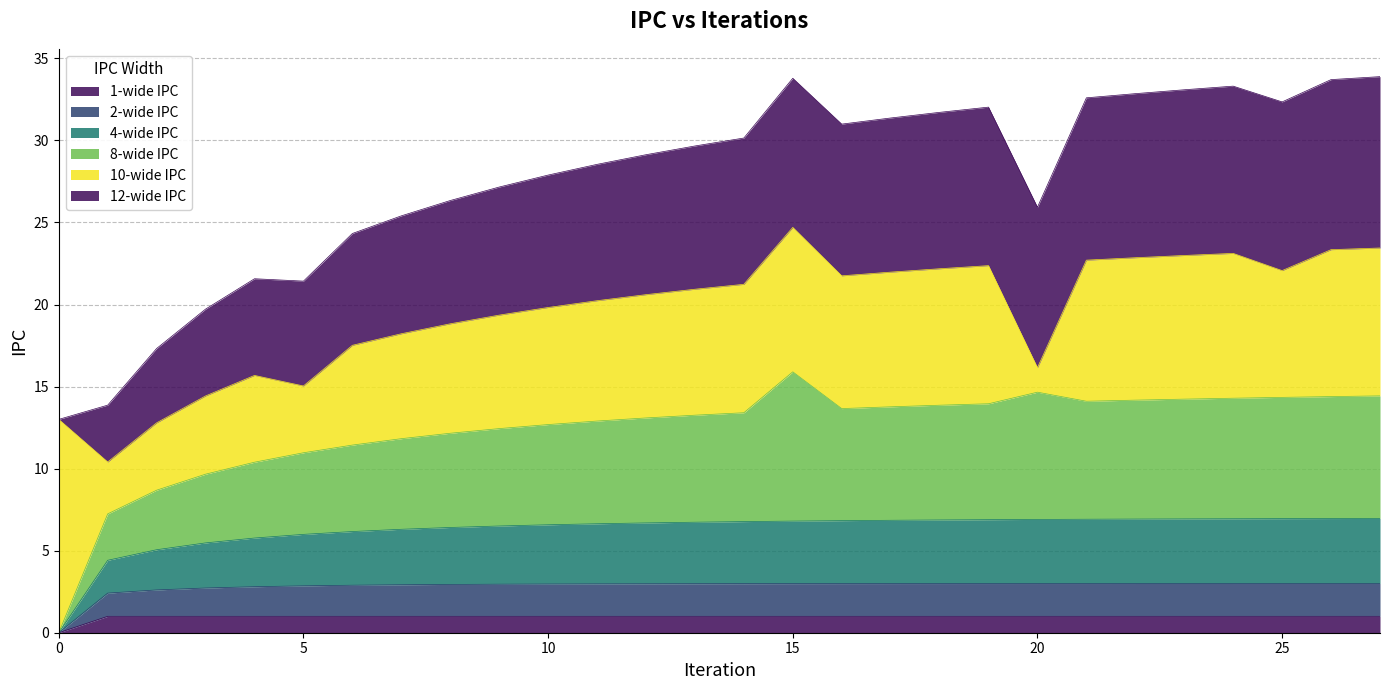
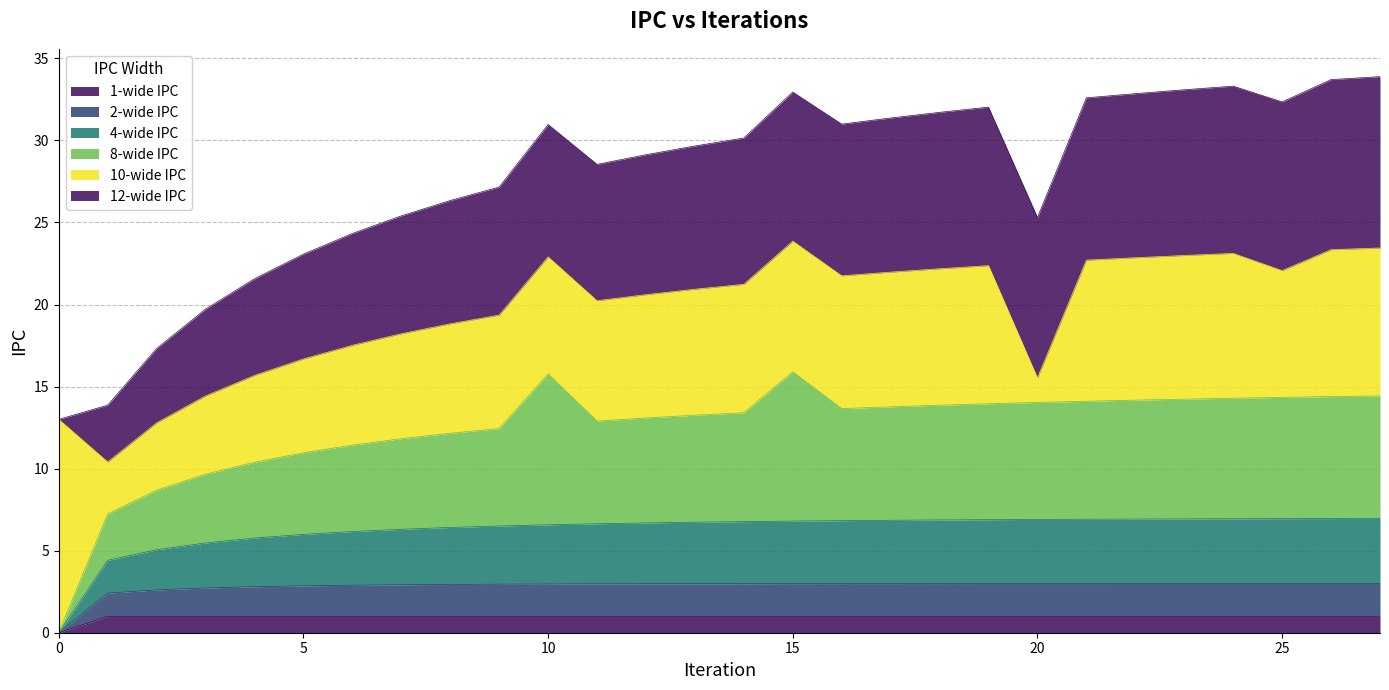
10-wide IPC, 5: 4.1 -> 5.7
8-wide IPC, 10: 6.1 -> 9.2
10-wide IPC, 15: 8.8 -> 8.0
8-wide IPC, 20: 7.8 -> 7.1
